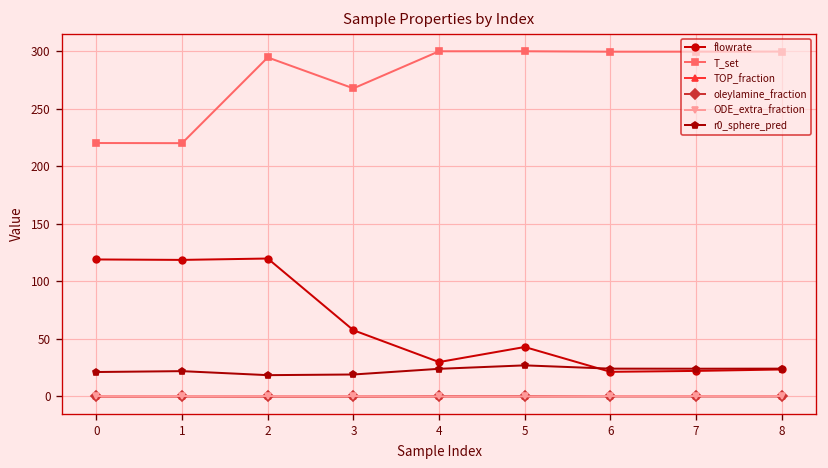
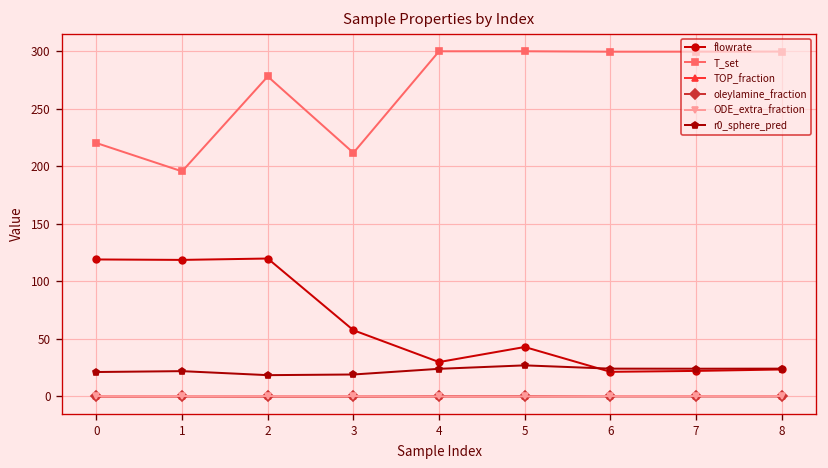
T_set, 1: 220 -> 200
T_set, 2: 290 -> 280
T_set, 3: 270 -> 210
